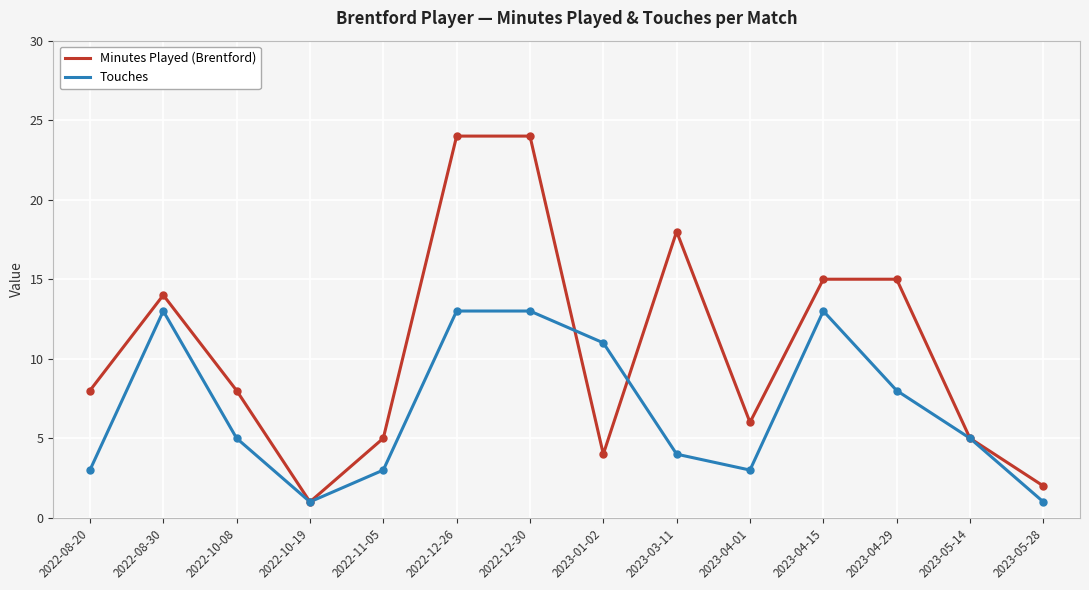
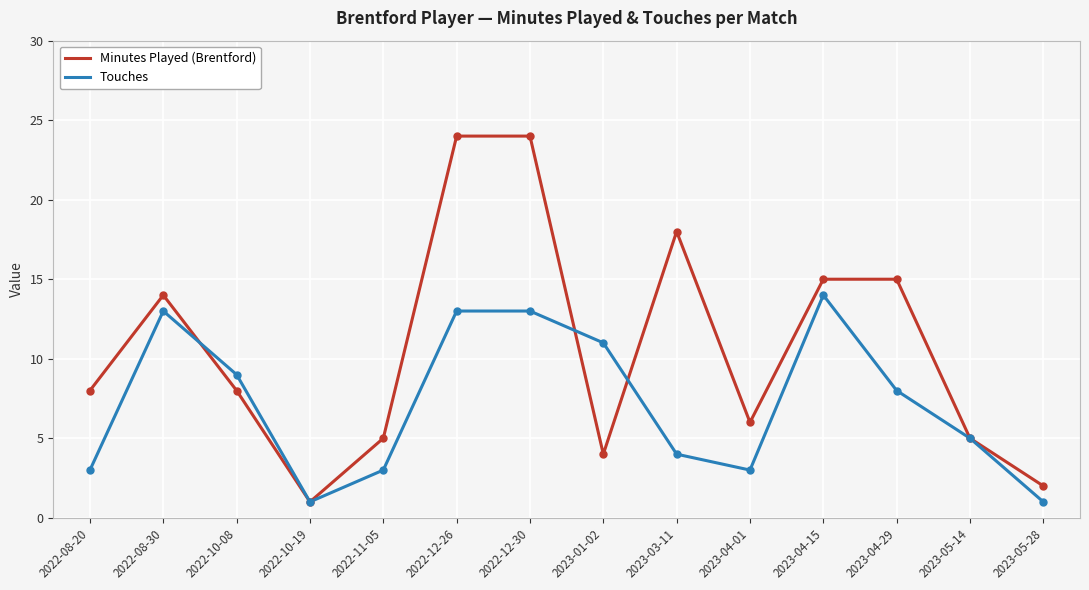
Touches, 2022-10-08: 5 -> 9
Touches, 2023-04-15: 13 -> 14
